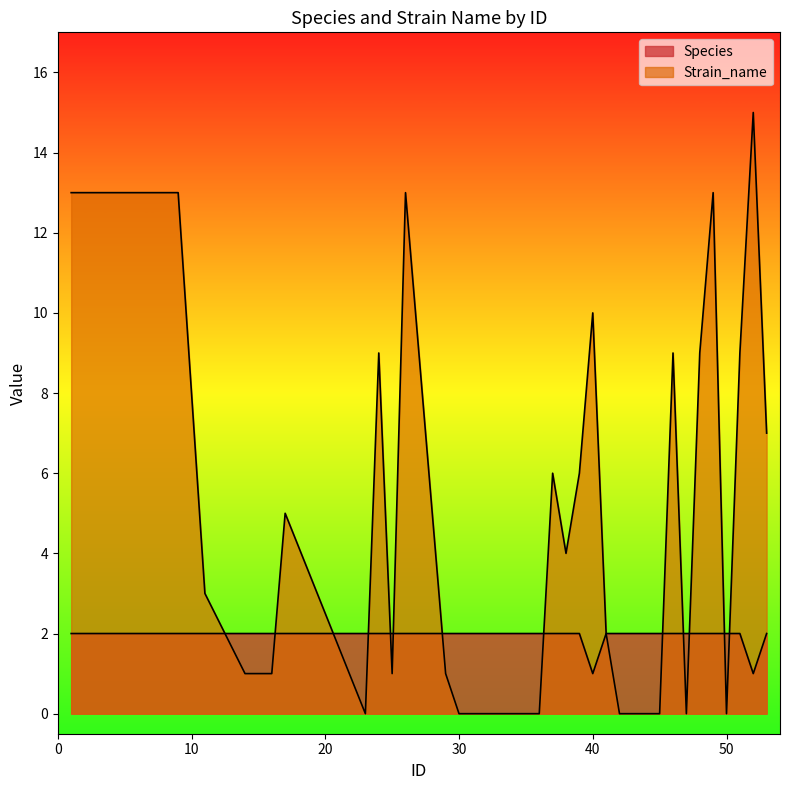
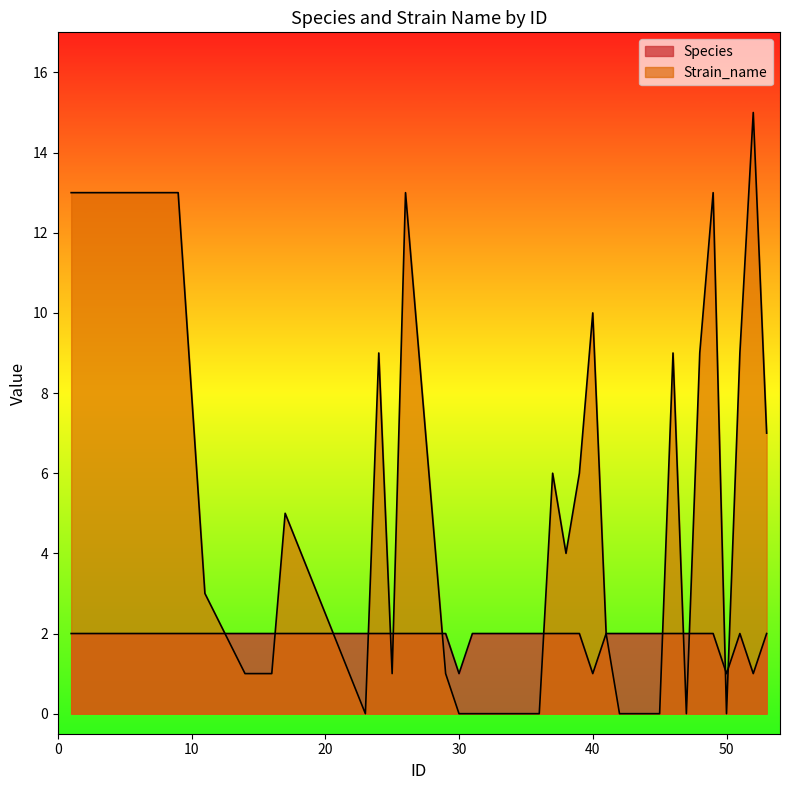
Species, 30: 2 -> 1
Species, 50: 2 -> 1
